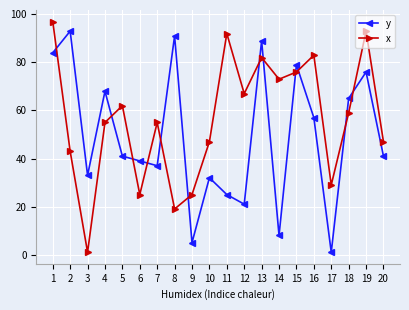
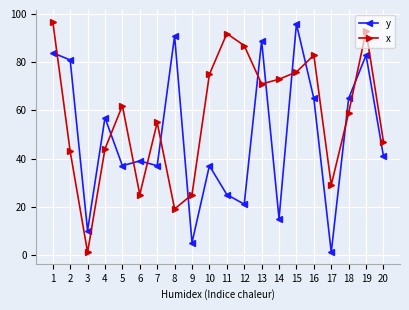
y, 2: 93 -> 81
y, 3: 33 -> 10
y, 4: 68 -> 57
x, 4: 55 -> 44
y, 5: 41 -> 37
y, 10: 32 -> 37
x, 10: 47 -> 75
x, 12: 67 -> 87
x, 13: 82 -> 71
y, 14: 8 -> 15
y, 15: 79 -> 96
y, 16: 57 -> 65
y, 19: 76 -> 83
